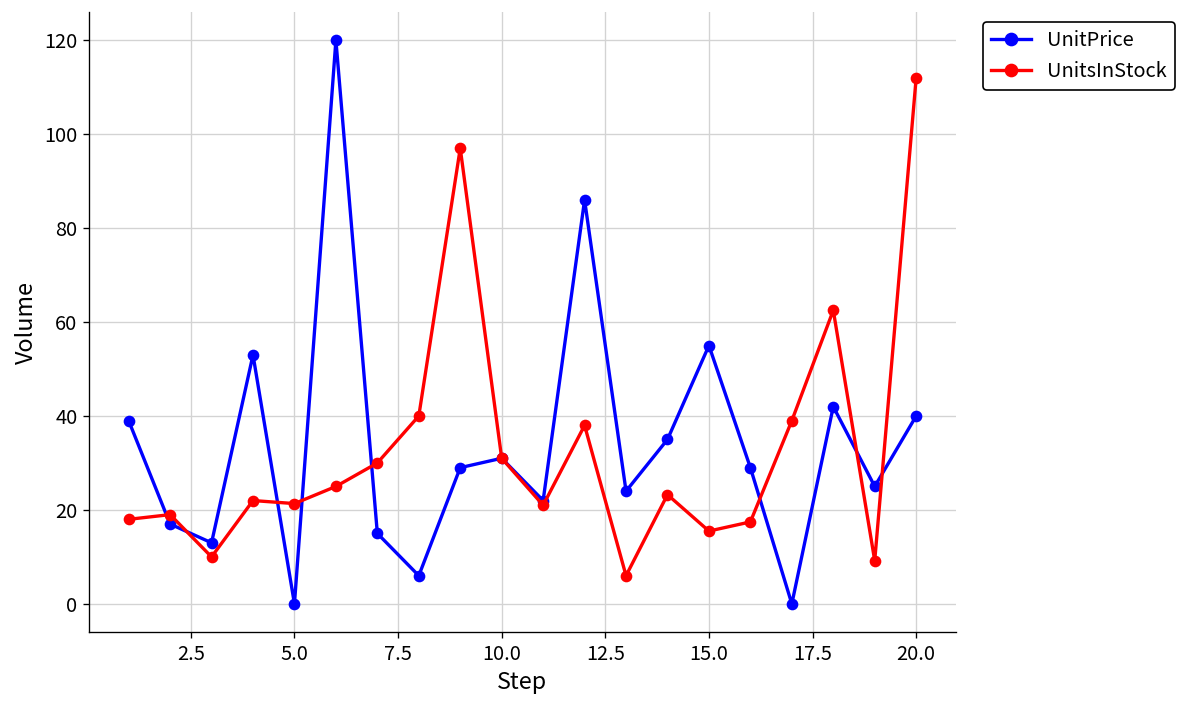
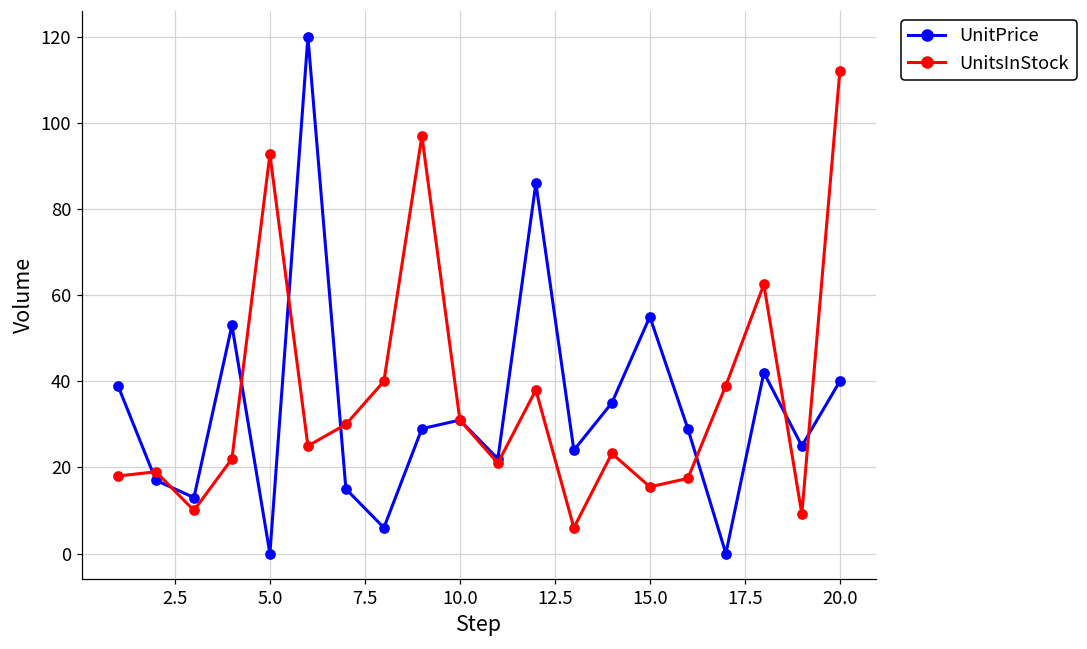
UnitsInStock, 5.0: 21 -> 93
